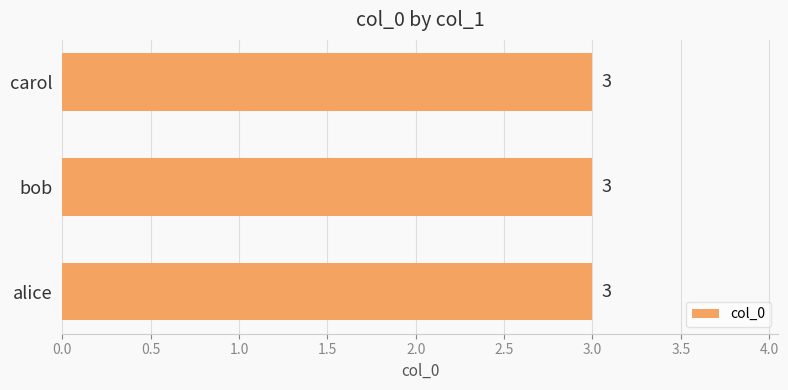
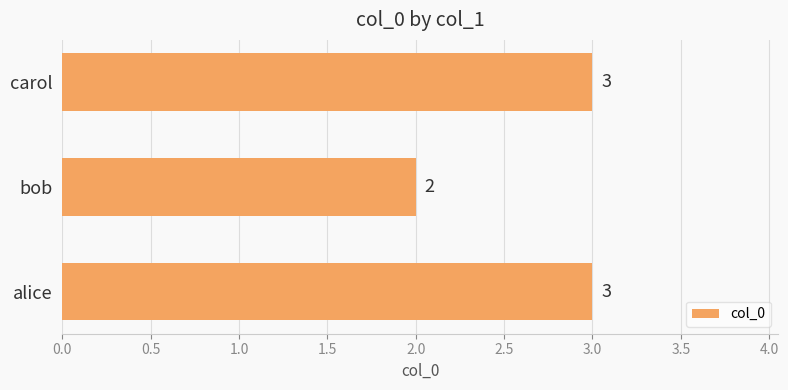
bob: 3 -> 2
